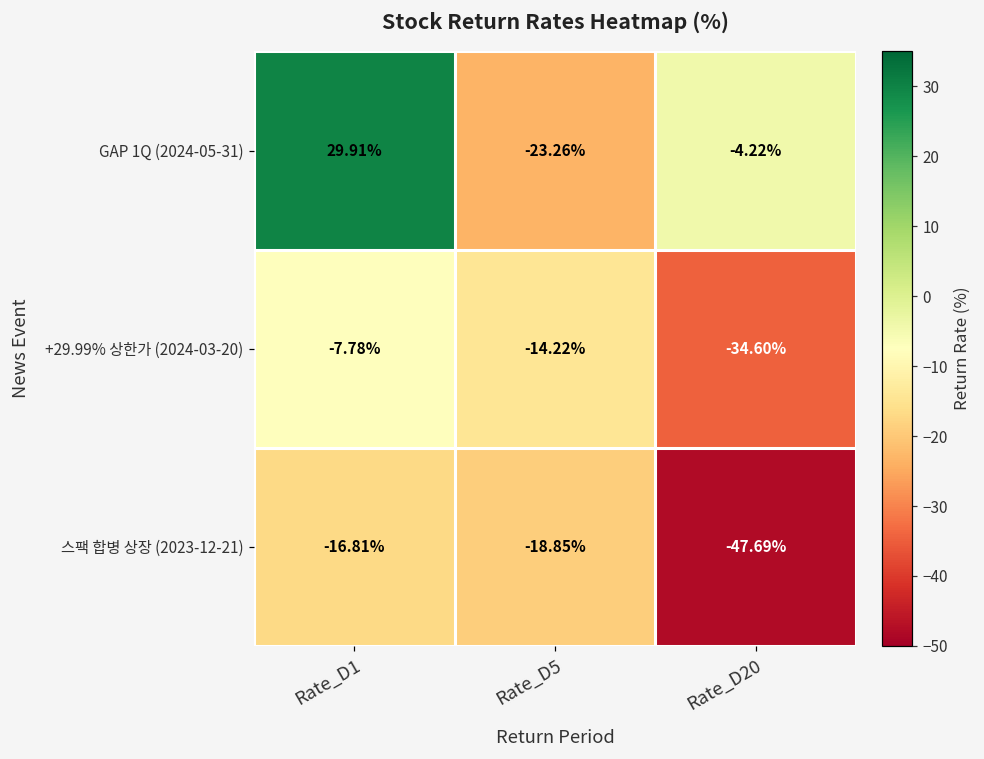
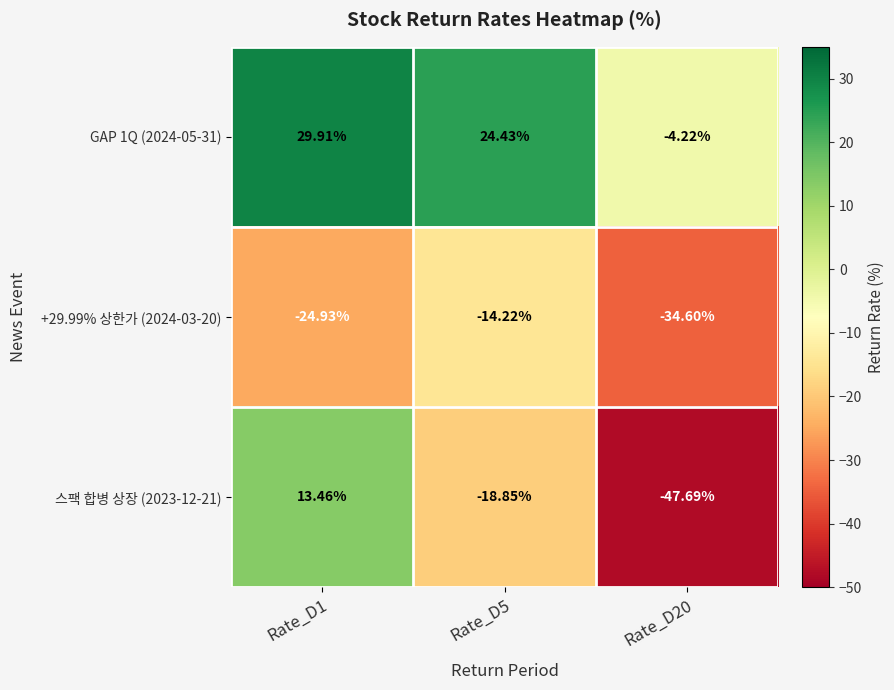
GAP 1Q (2024-05-31), Rate_D5: -23.26% -> 24.43%
+29.99% 상한가 (2024-03-20), Rate_D1: -7.78% -> -24.93%
스팩 합병 상장 (2023-12-21), Rate_D1: -16.81% -> 13.46%
